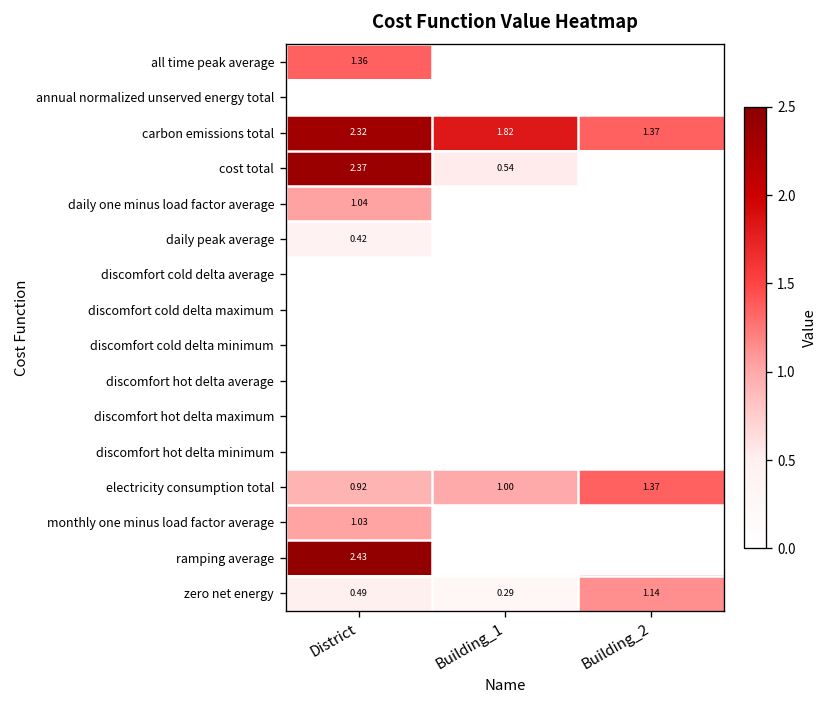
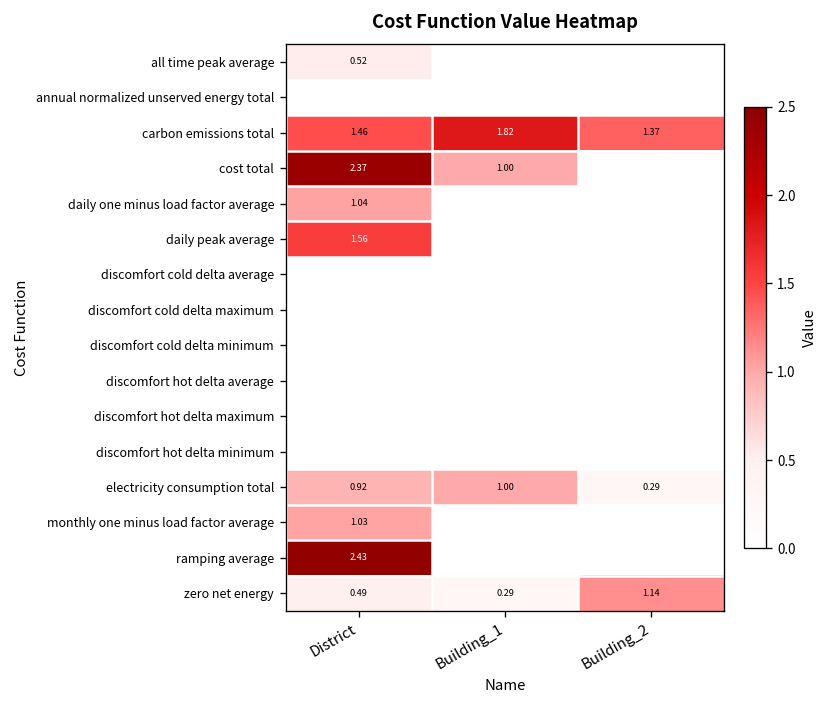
all time peak average, District: 1.36 -> 0.52
carbon emissions total, District: 2.32 -> 1.46
cost total, Building_1: 0.54 -> 1.00
daily peak average, District: 0.42 -> 1.56
electricity consumption total, Building_2: 1.37 -> 0.29
